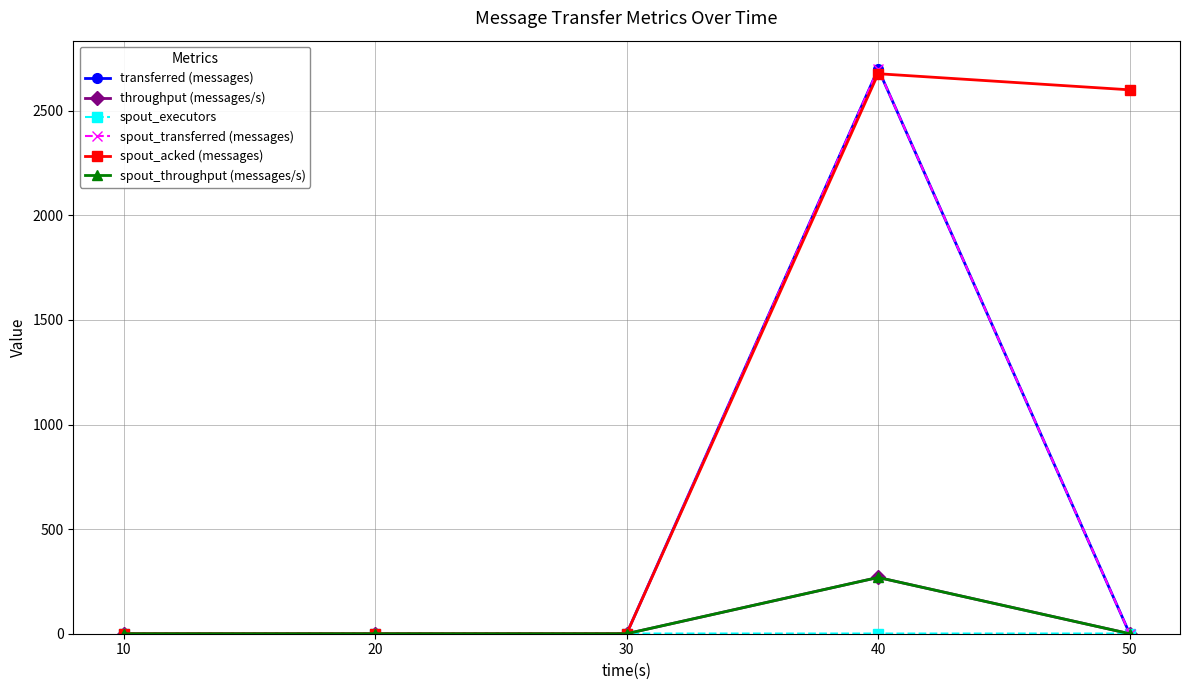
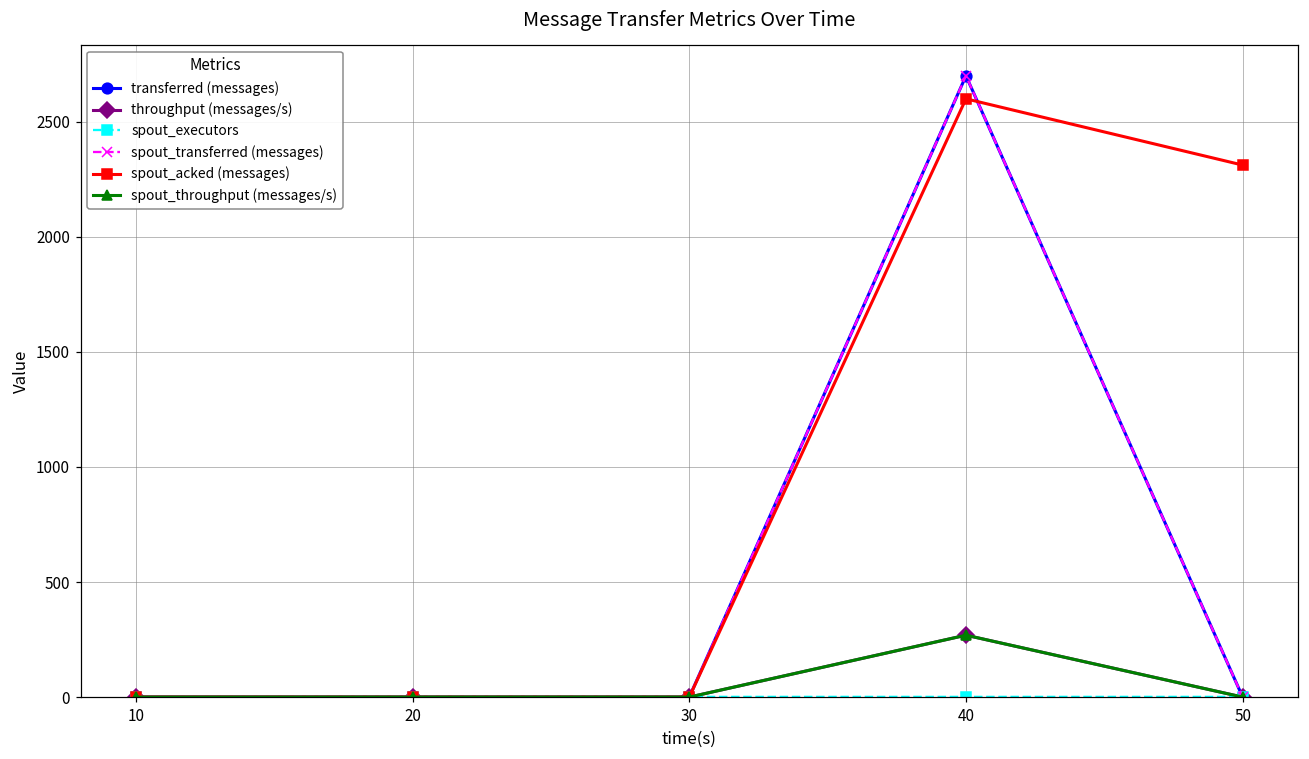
spout_acked (messages), 40: 2680 -> 2600
spout_acked (messages), 50: 2600 -> 2310
